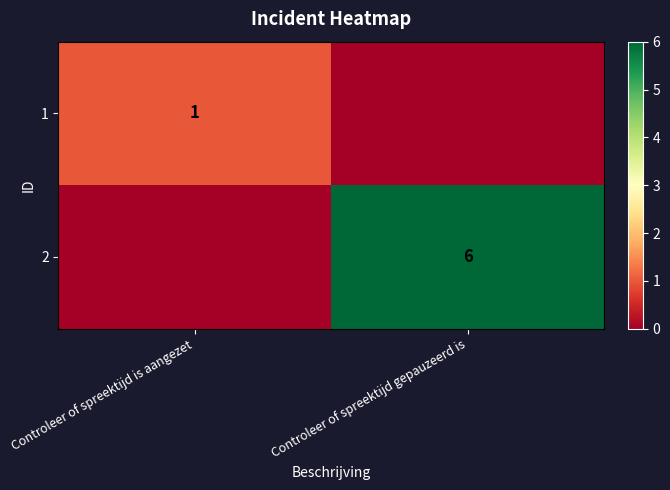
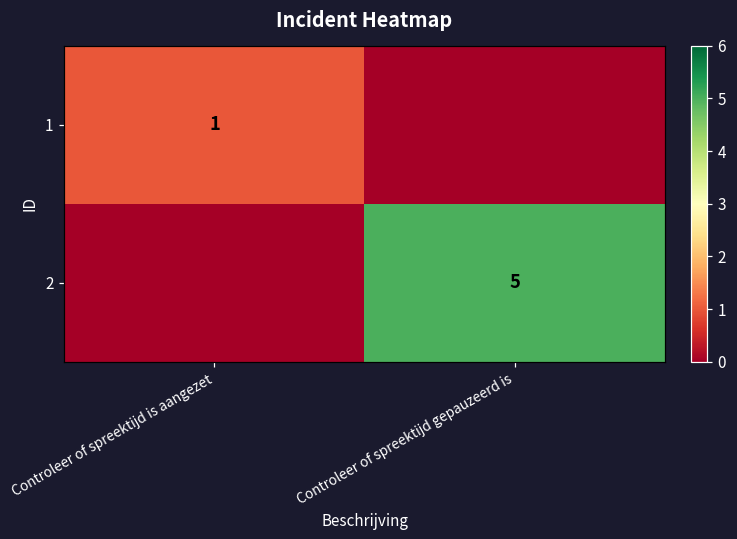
2, Controleer of spreektijd gepauzeerd is: 6 -> 5
